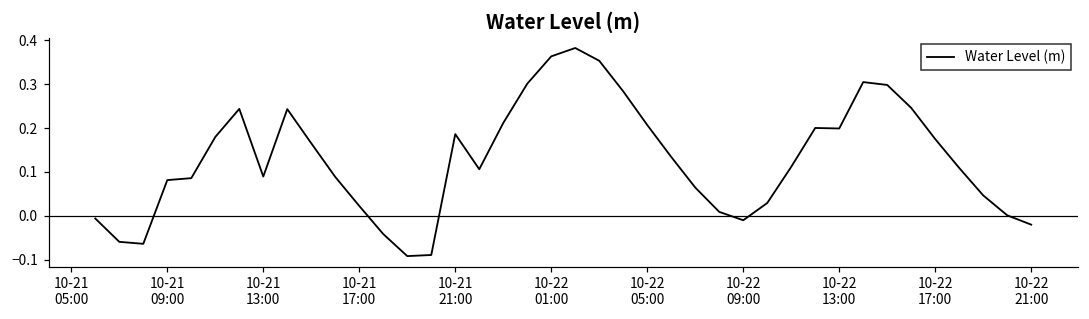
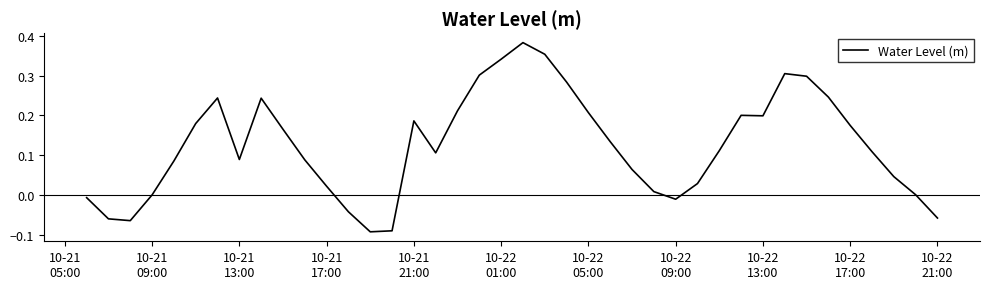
10-21 09:00: 0.08 -> 0.00
10-22 01:00: 0.36 -> 0.34
10-22 21:00: -0.02 -> -0.06
